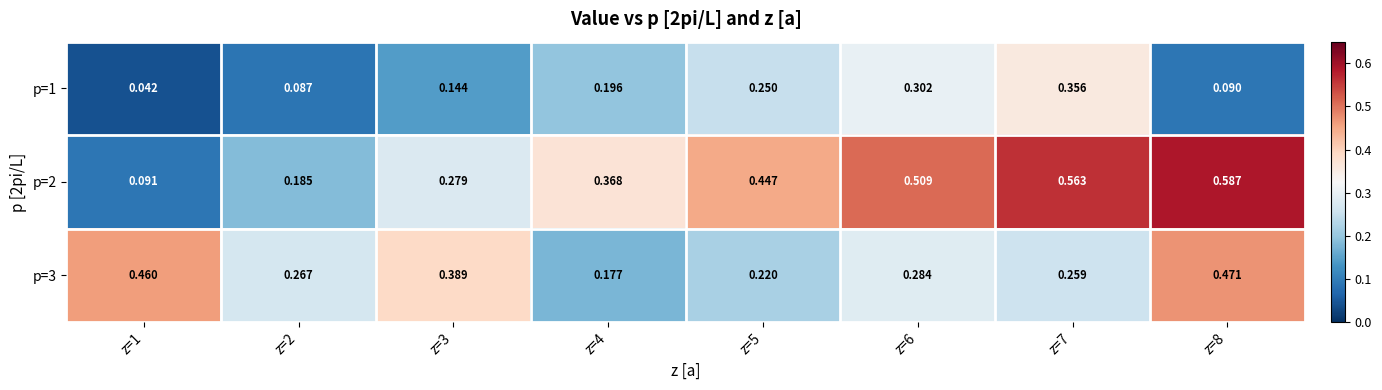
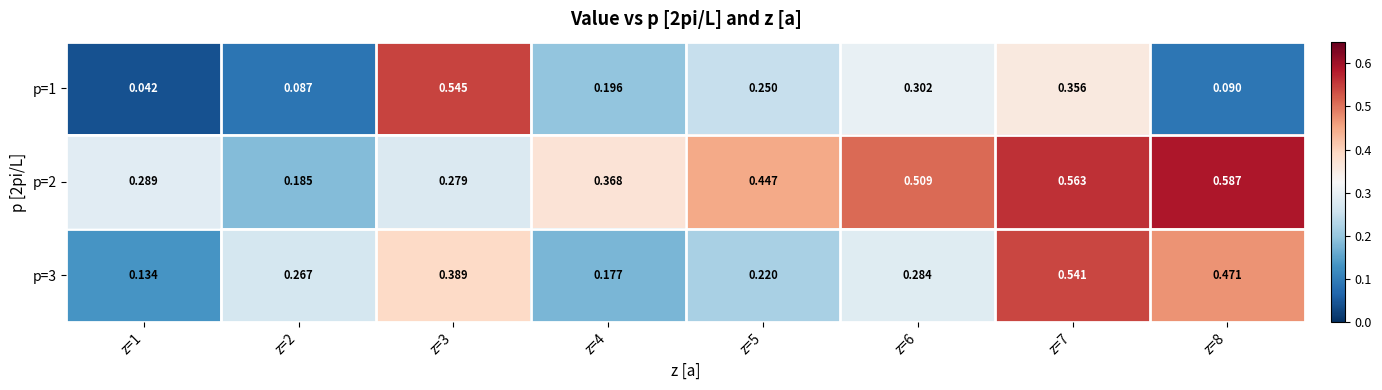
p=1, z=3: 0.144 -> 0.545
p=2, z=1: 0.091 -> 0.289
p=3, z=1: 0.460 -> 0.134
p=3, z=7: 0.259 -> 0.541
